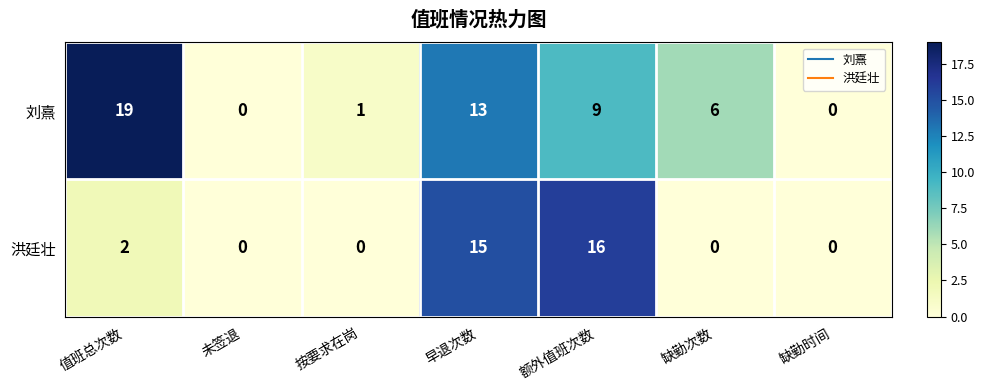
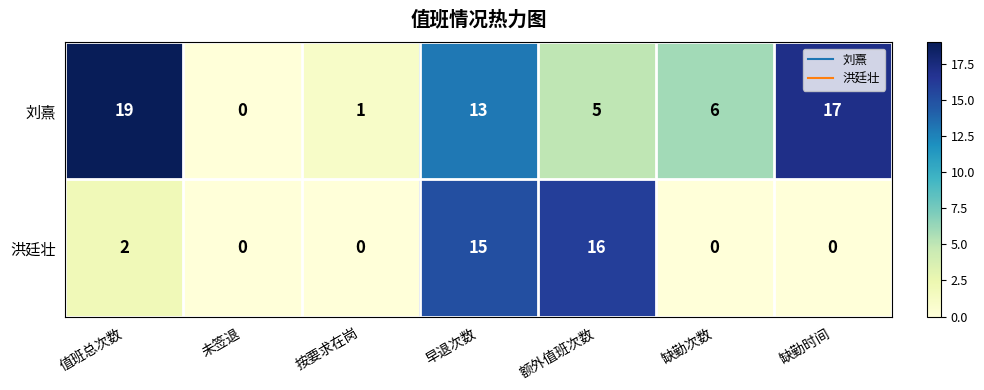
刘熹, 额外值班次数: 9 -> 5
刘熹, 缺勤时间: 0 -> 17
